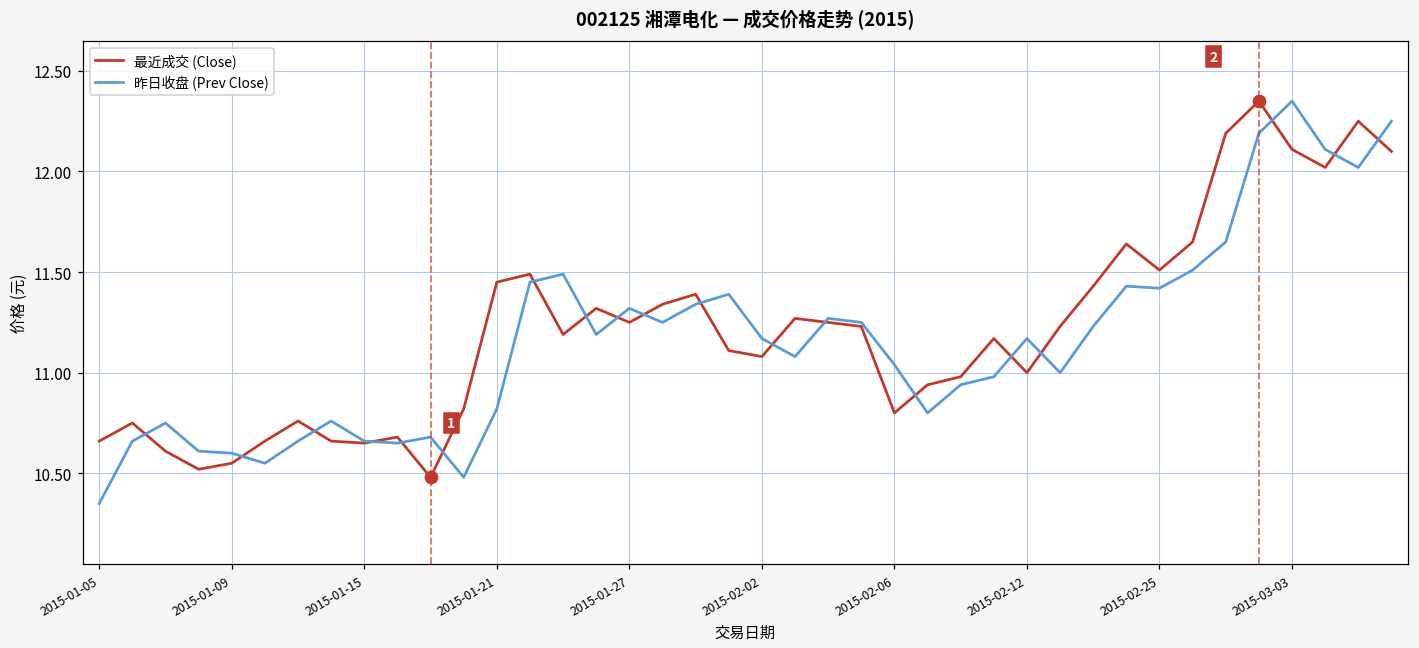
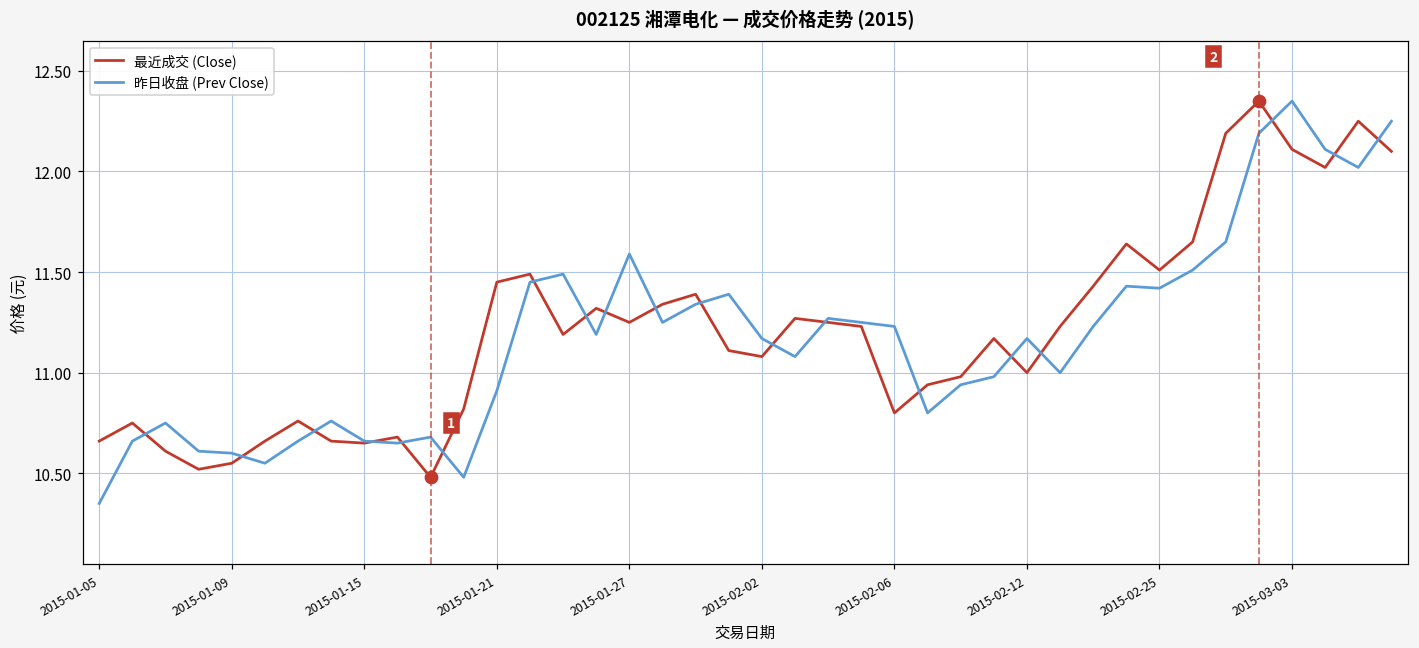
昨日收盘 (Prev Close), 2015-01-21: 10.82 -> 10.91
昨日收盘 (Prev Close), 2015-01-27: 11.32 -> 11.59
昨日收盘 (Prev Close), 2015-02-06: 11.04 -> 11.23
